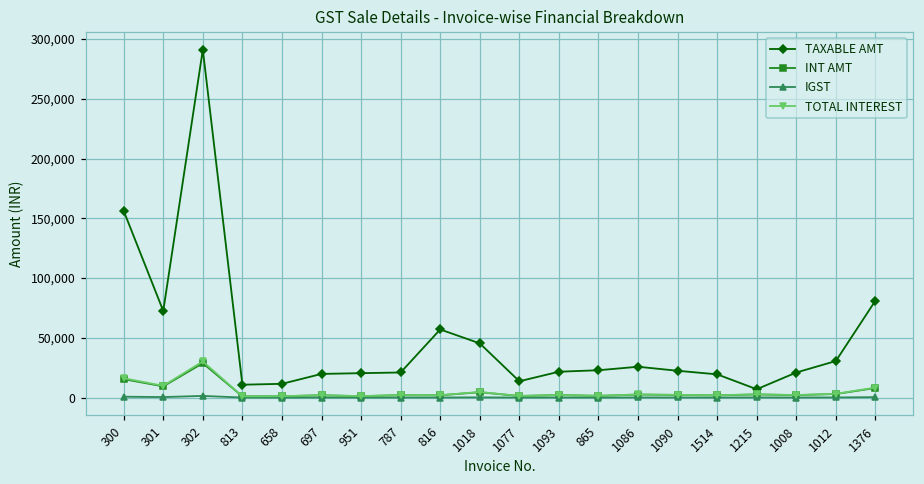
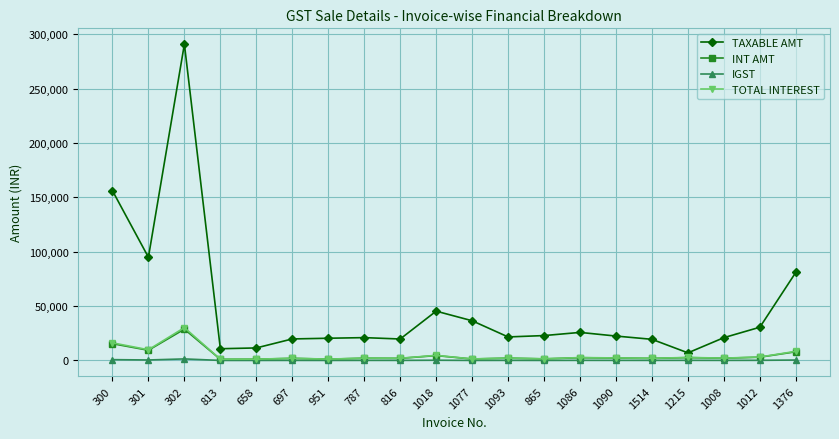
TAXABLE AMT, 301: 73,000 -> 95,000
TAXABLE AMT, 816: 57,000 -> 20,000
TAXABLE AMT, 1077: 14,000 -> 37,000
